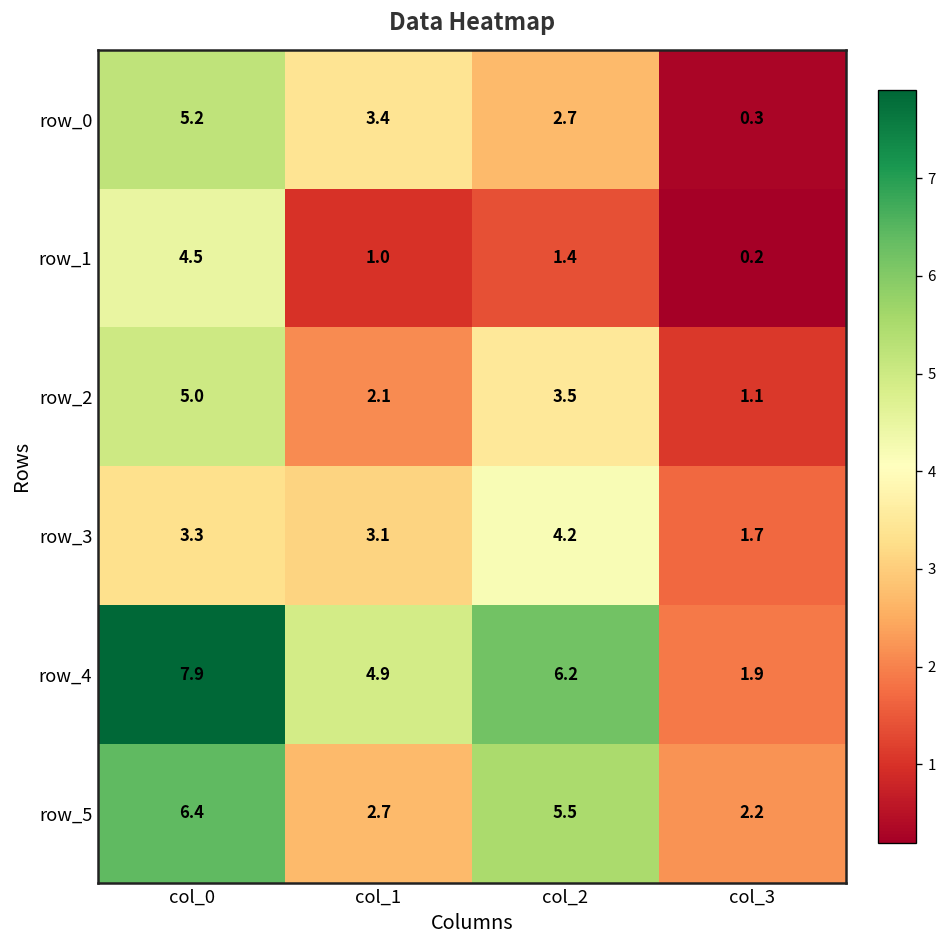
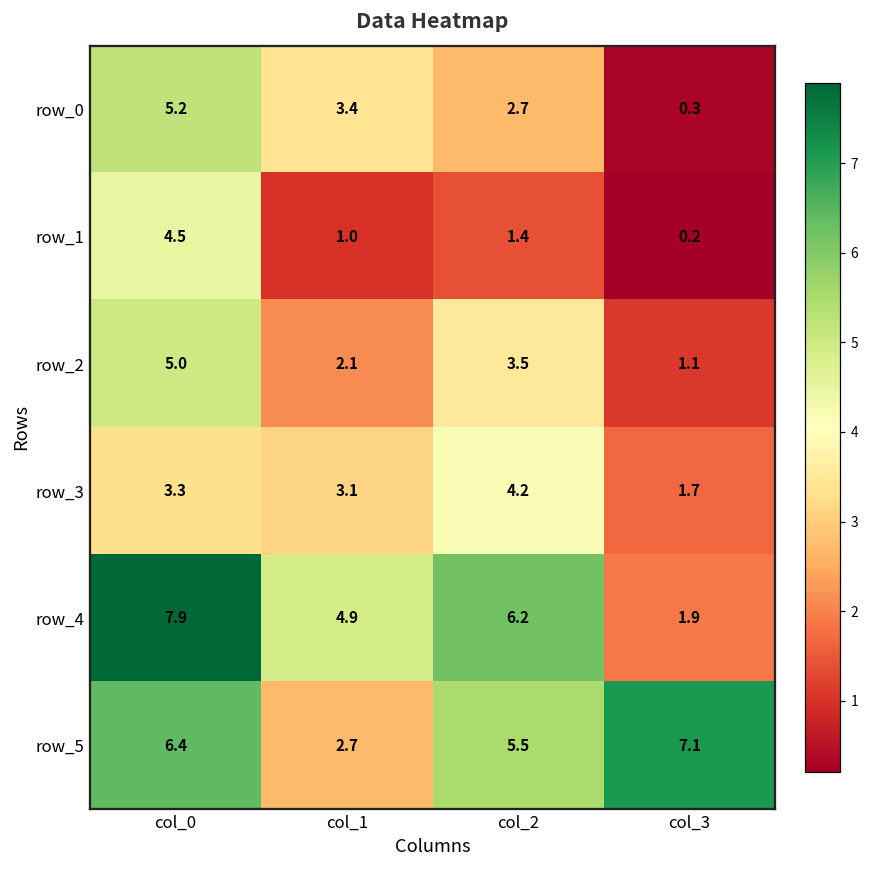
row_5, col_3: 2.2 -> 7.1
